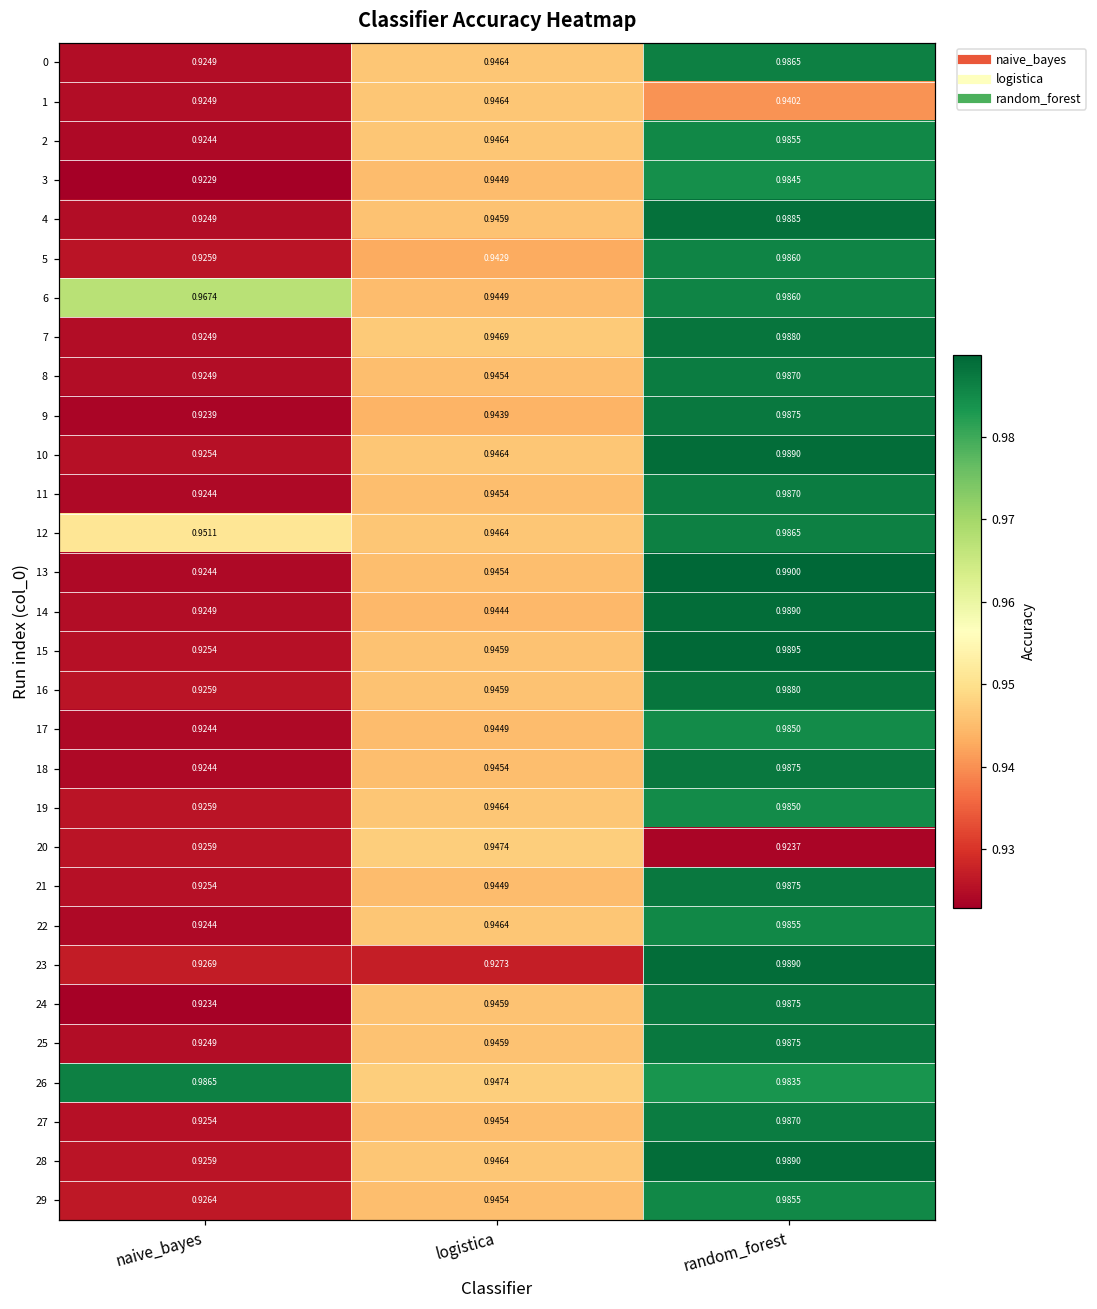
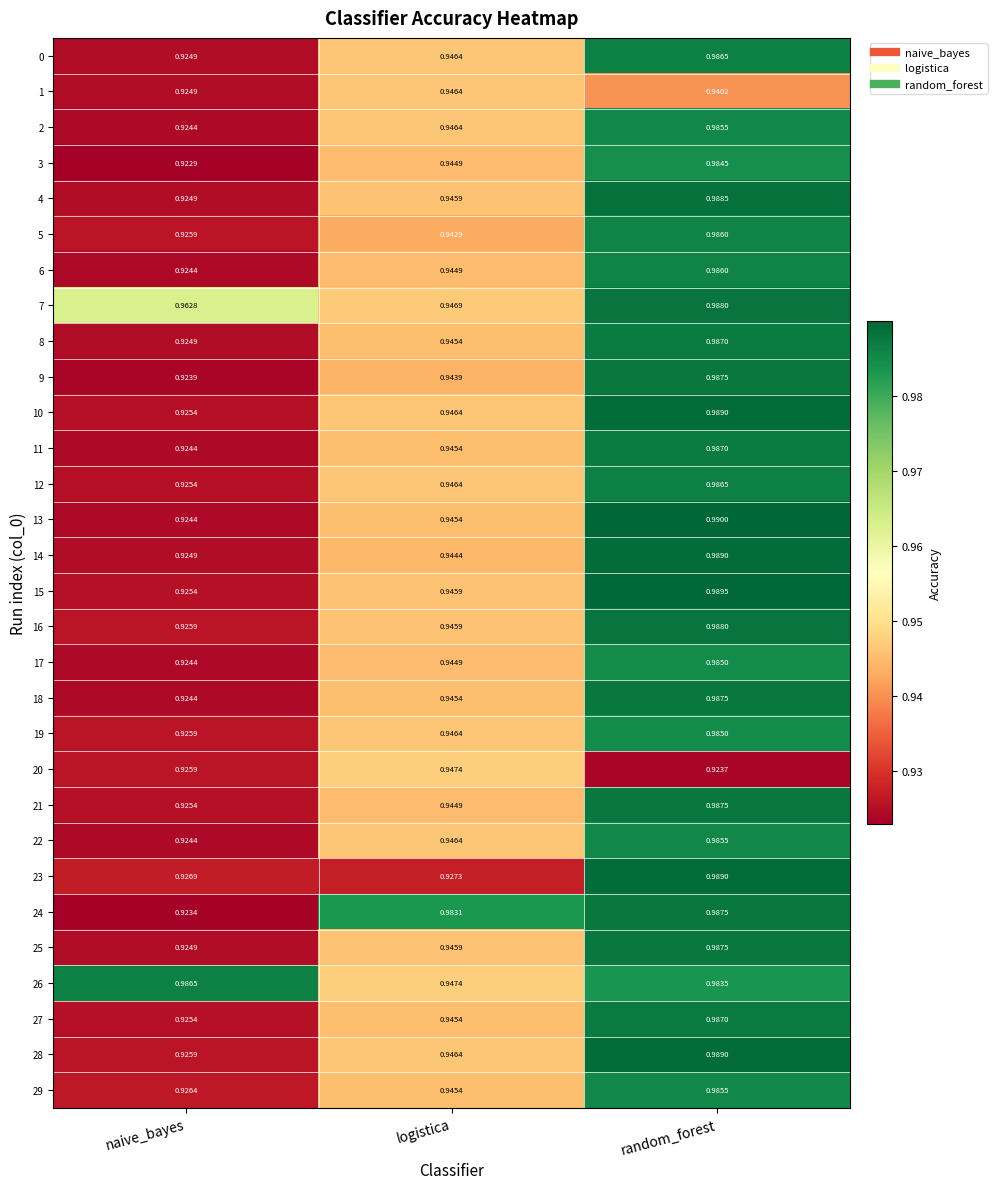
6, naive_bayes: 0.9674 -> 0.9244
7, naive_bayes: 0.9249 -> 0.9628
12, naive_bayes: 0.9511 -> 0.9254
24, logistica: 0.9459 -> 0.9831
